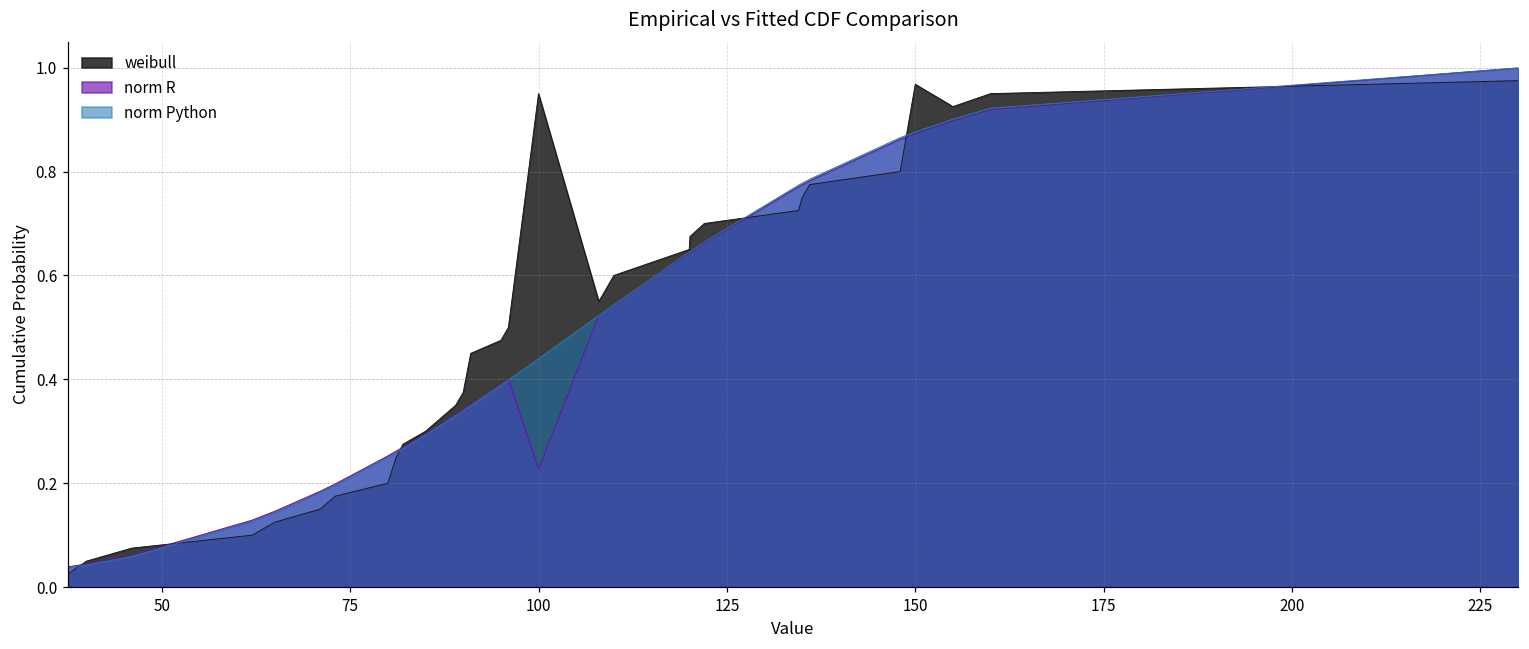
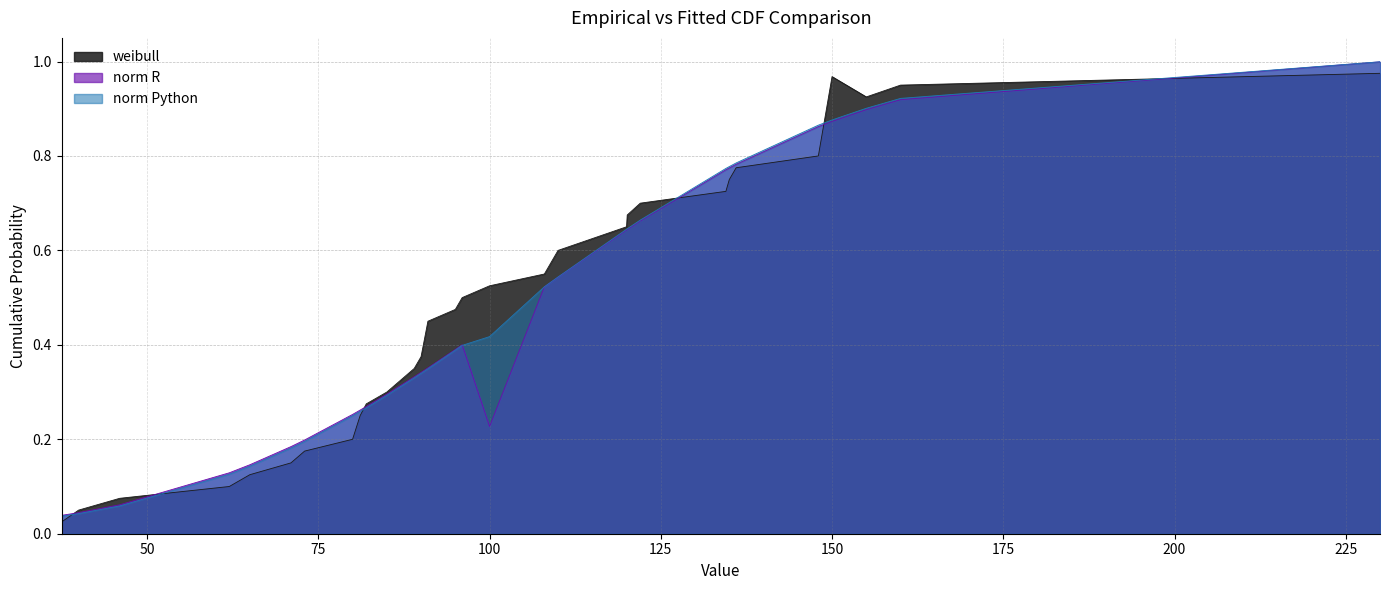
weibull, 100: 0.95 -> 0.53
norm Python, 100: 0.44 -> 0.42
